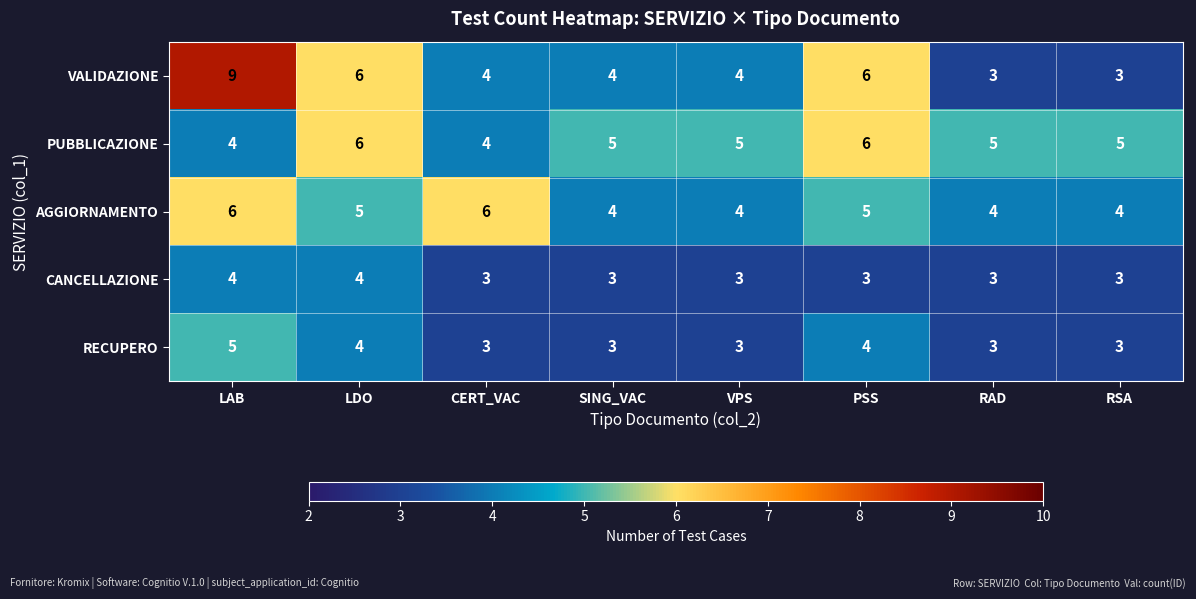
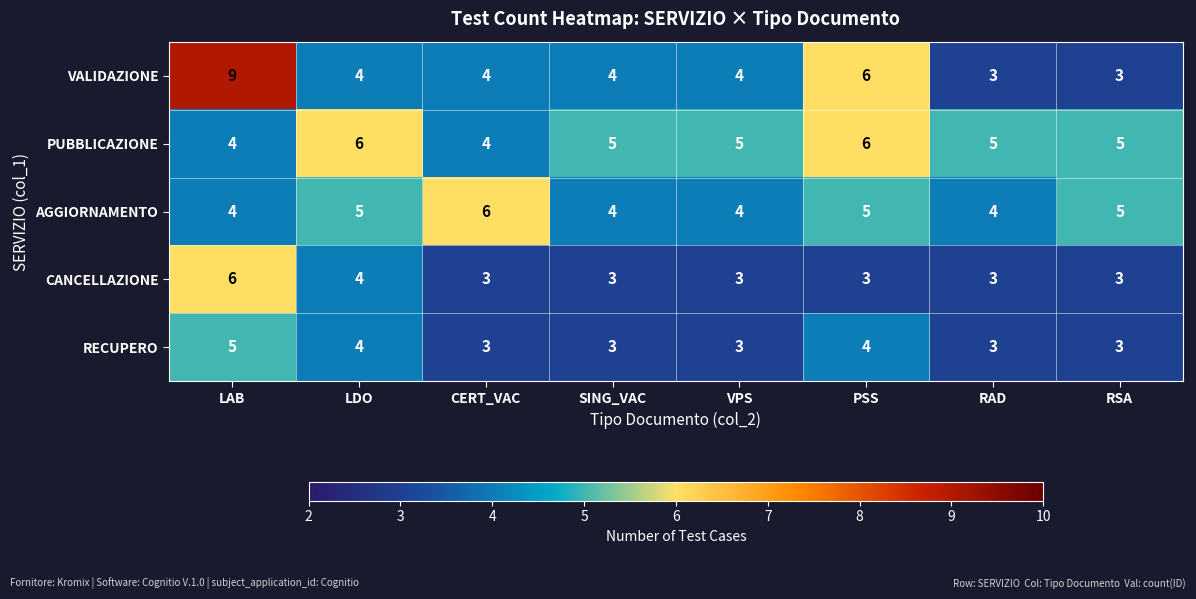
VALIDAZIONE, LDO: 6 -> 4
AGGIORNAMENTO, LAB: 6 -> 4
AGGIORNAMENTO, RSA: 4 -> 5
CANCELLAZIONE, LAB: 4 -> 6
